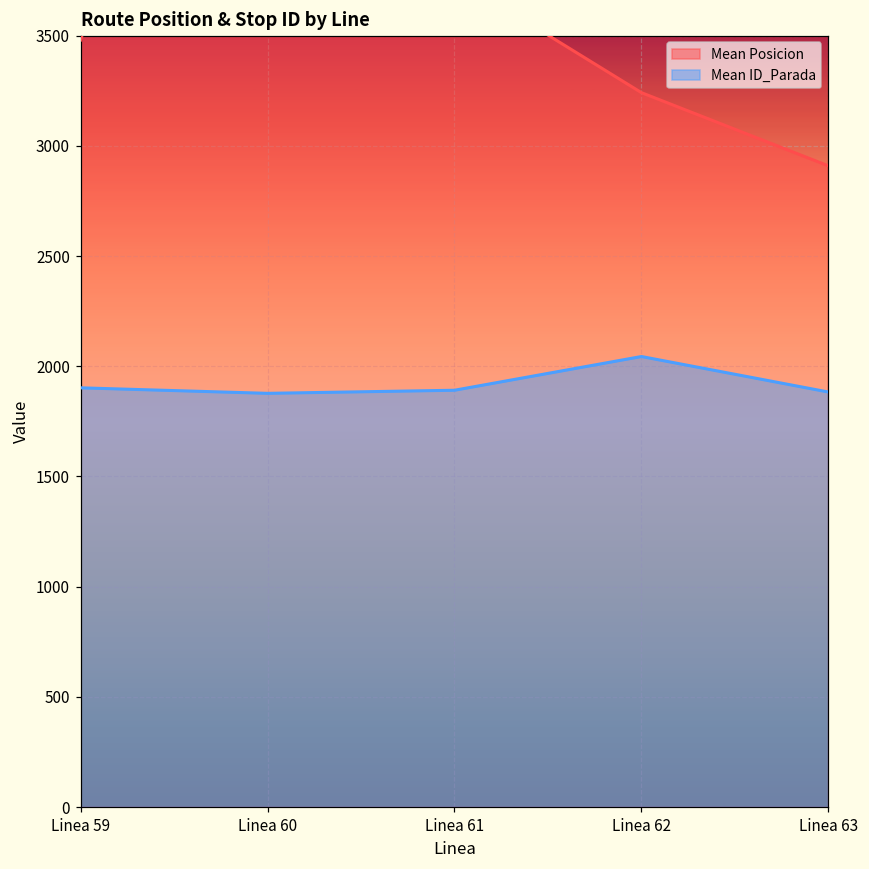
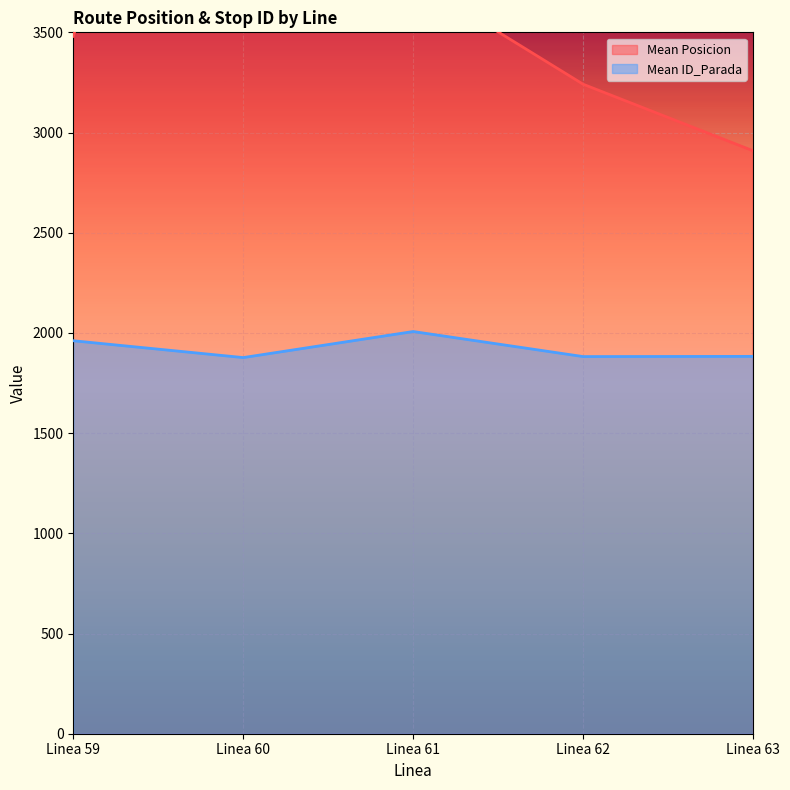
Mean ID_Parada, Linea 59: 1900 -> 1960
Mean ID_Parada, Linea 61: 1890 -> 2010
Mean ID_Parada, Linea 62: 2040 -> 1880
